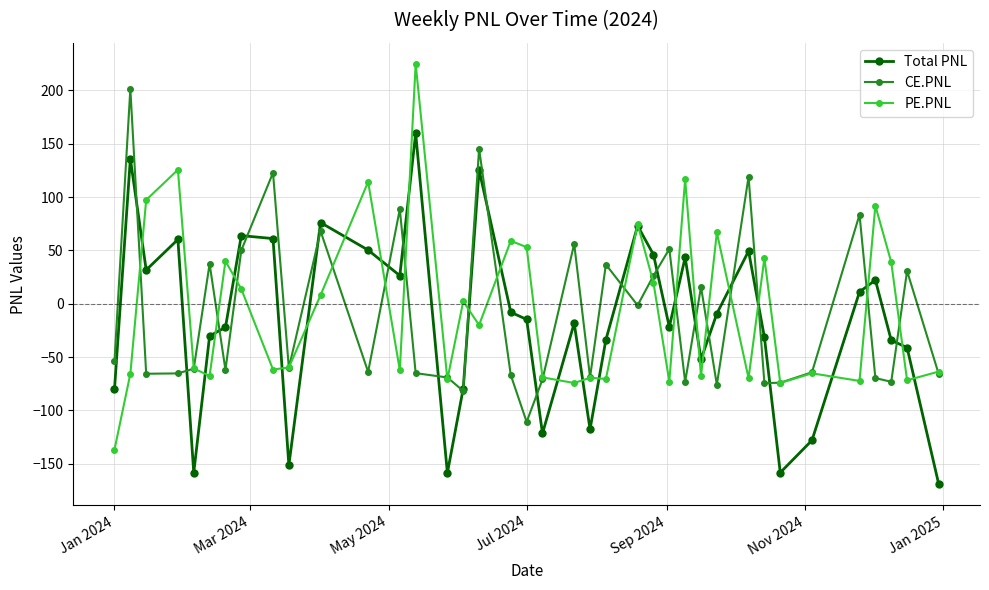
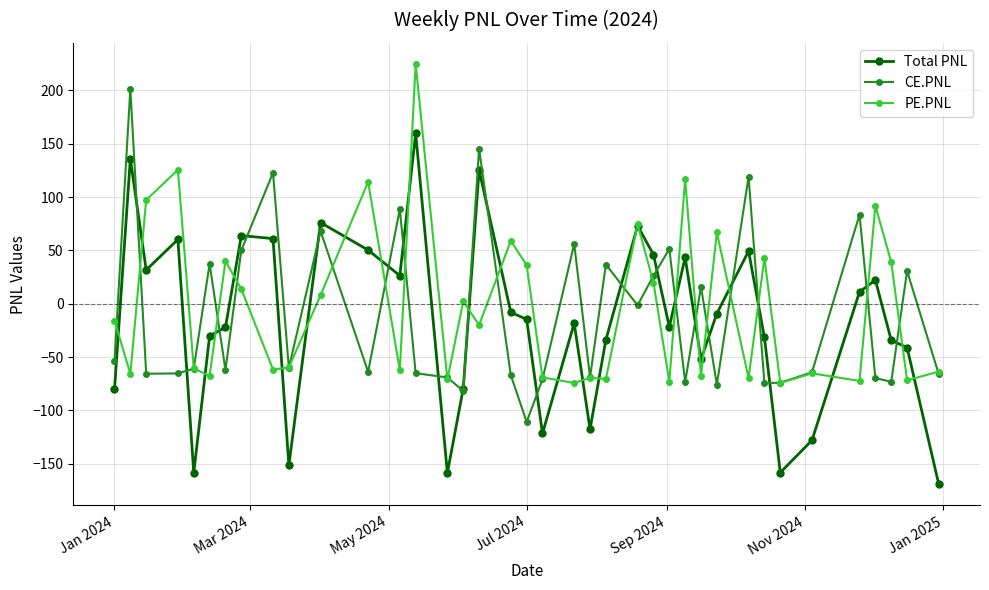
PE.PNL, Jan 2024: -137 -> -16
PE.PNL, Jul 2024: 53 -> 36
